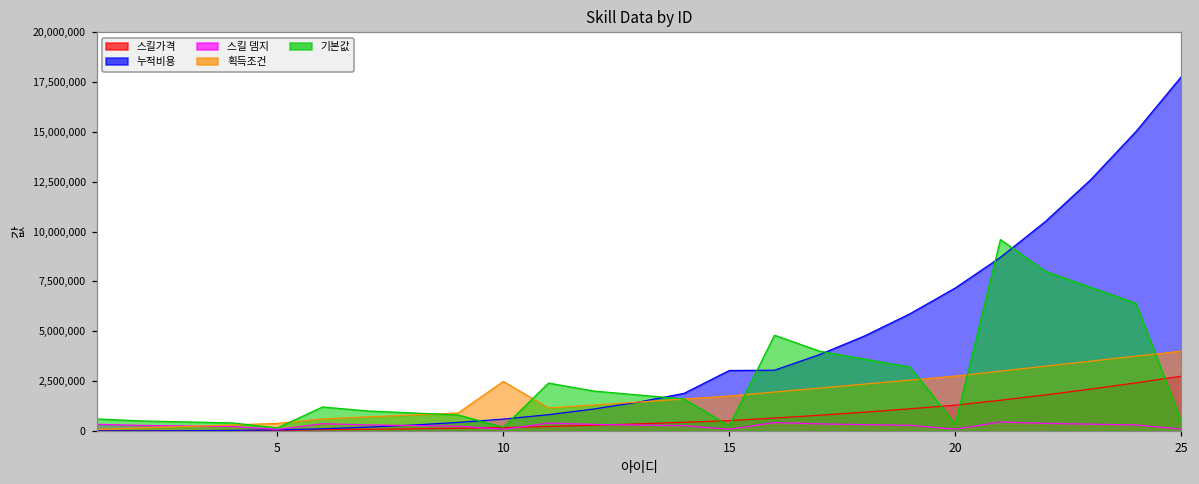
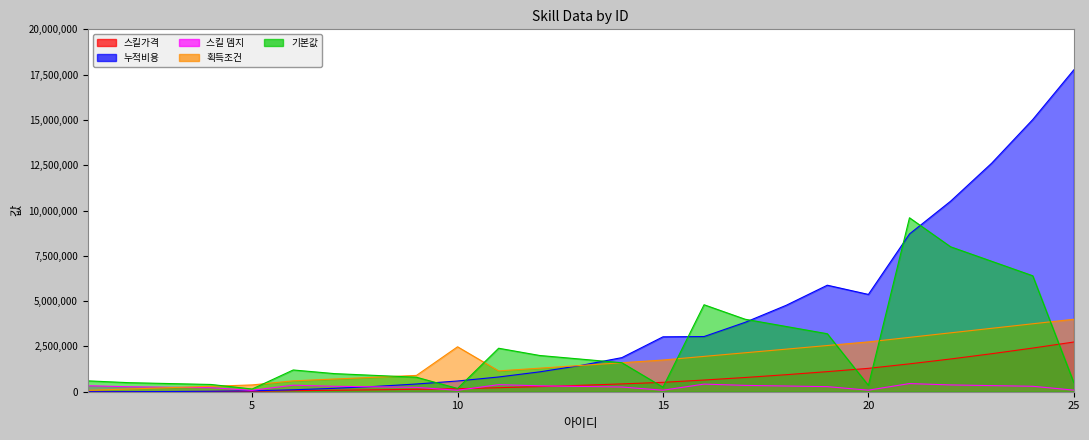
누적비용, 20: 7,200,000 -> 5,400,000
